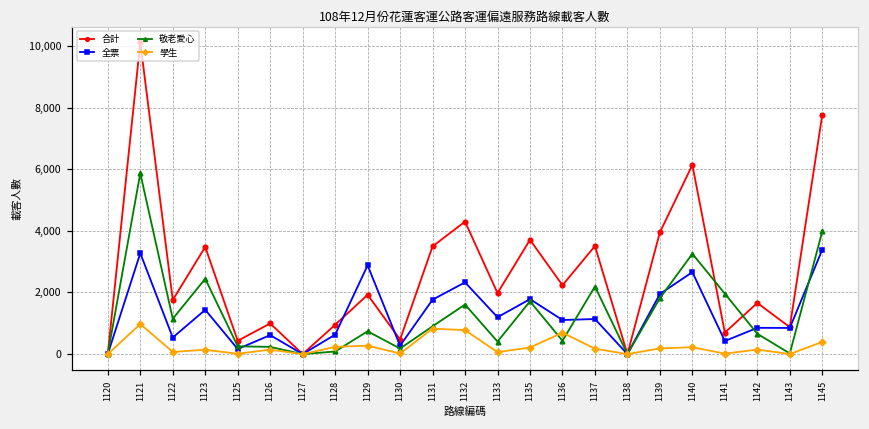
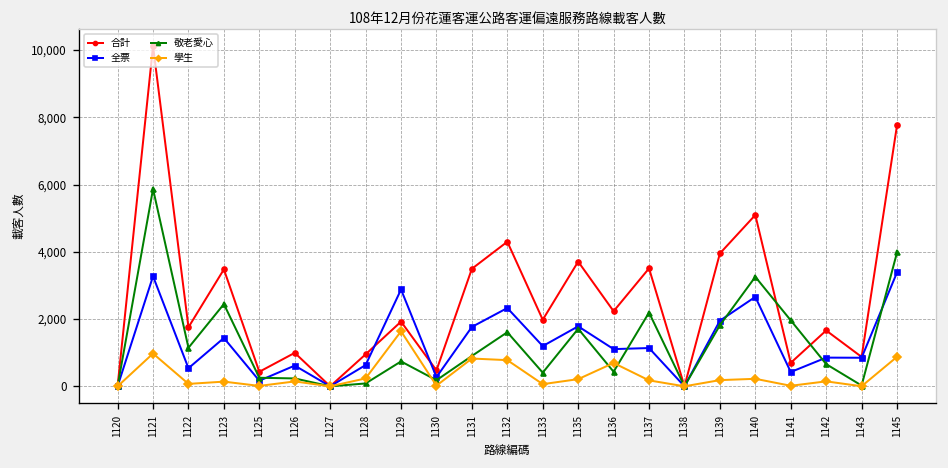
學生, 1129: 300 -> 1,600
合計, 1140: 6,100 -> 5,100
學生, 1145: 400 -> 900
